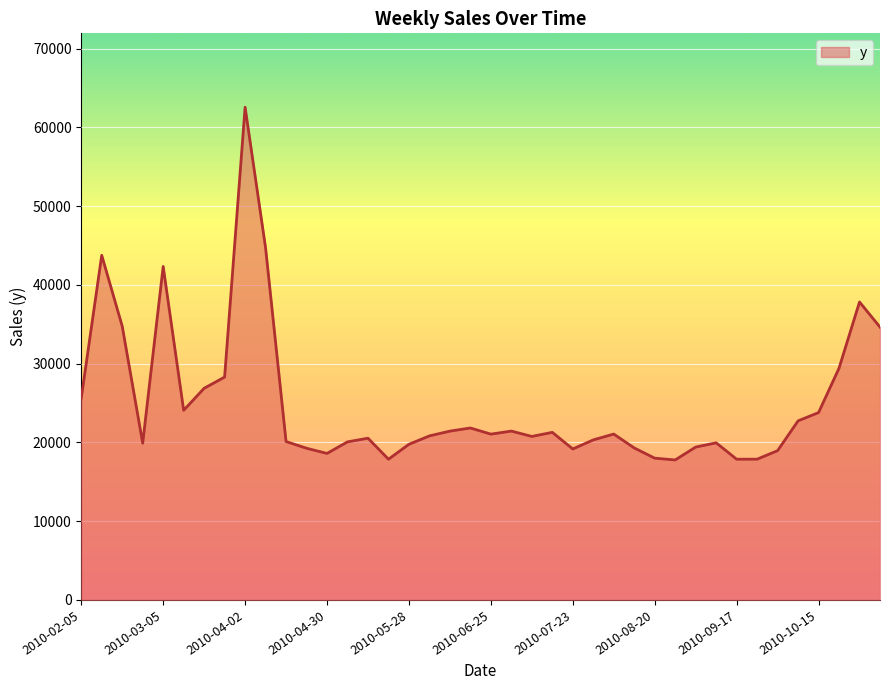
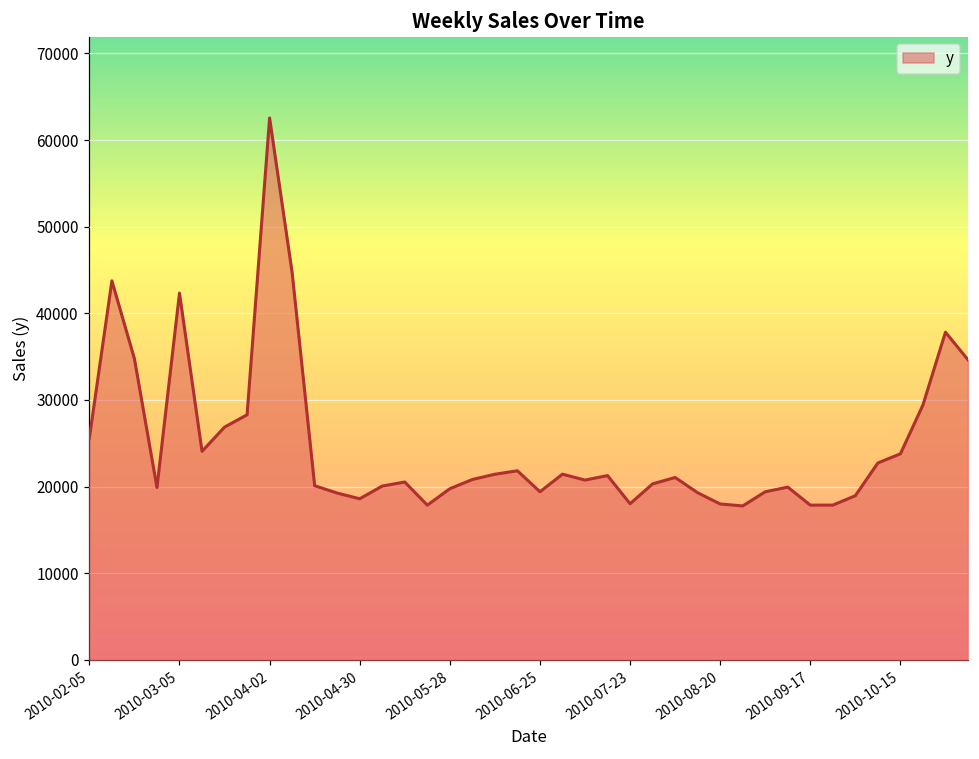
2010-06-25: 21000 -> 19000
2010-07-23: 19000 -> 18000
